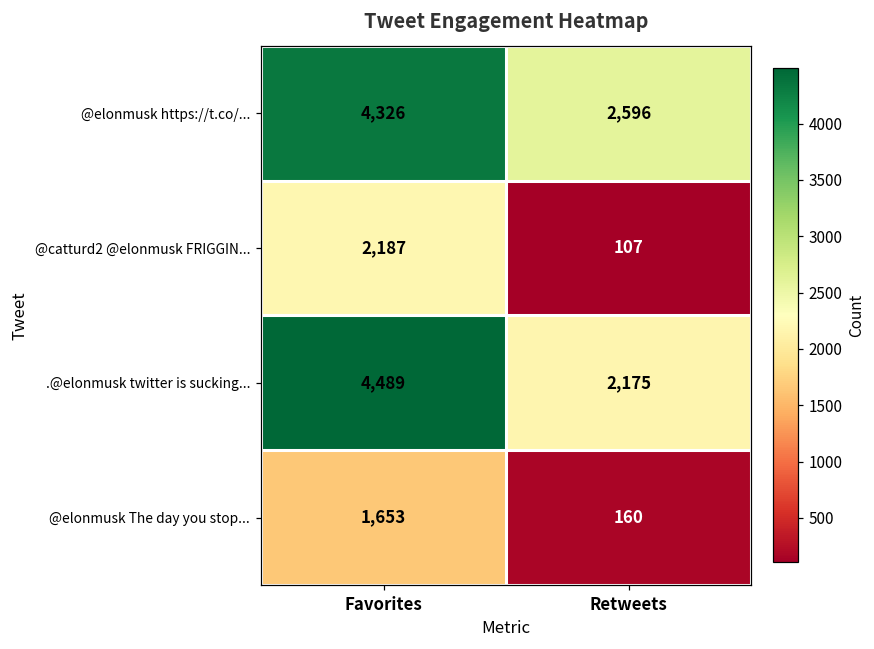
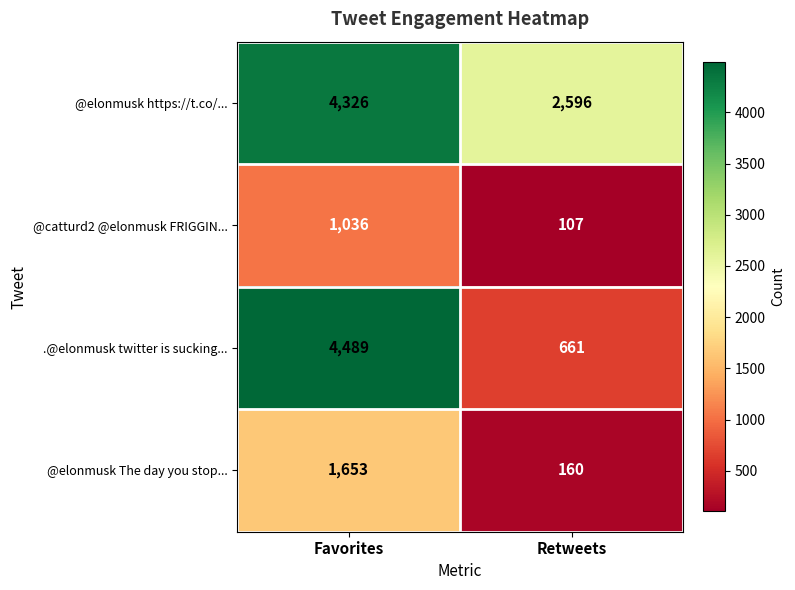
@catturd2 @elonmusk FRIGGIN..., Favorites: 2,187 -> 1,036
.@elonmusk twitter is sucking..., Retweets: 2,175 -> 661
